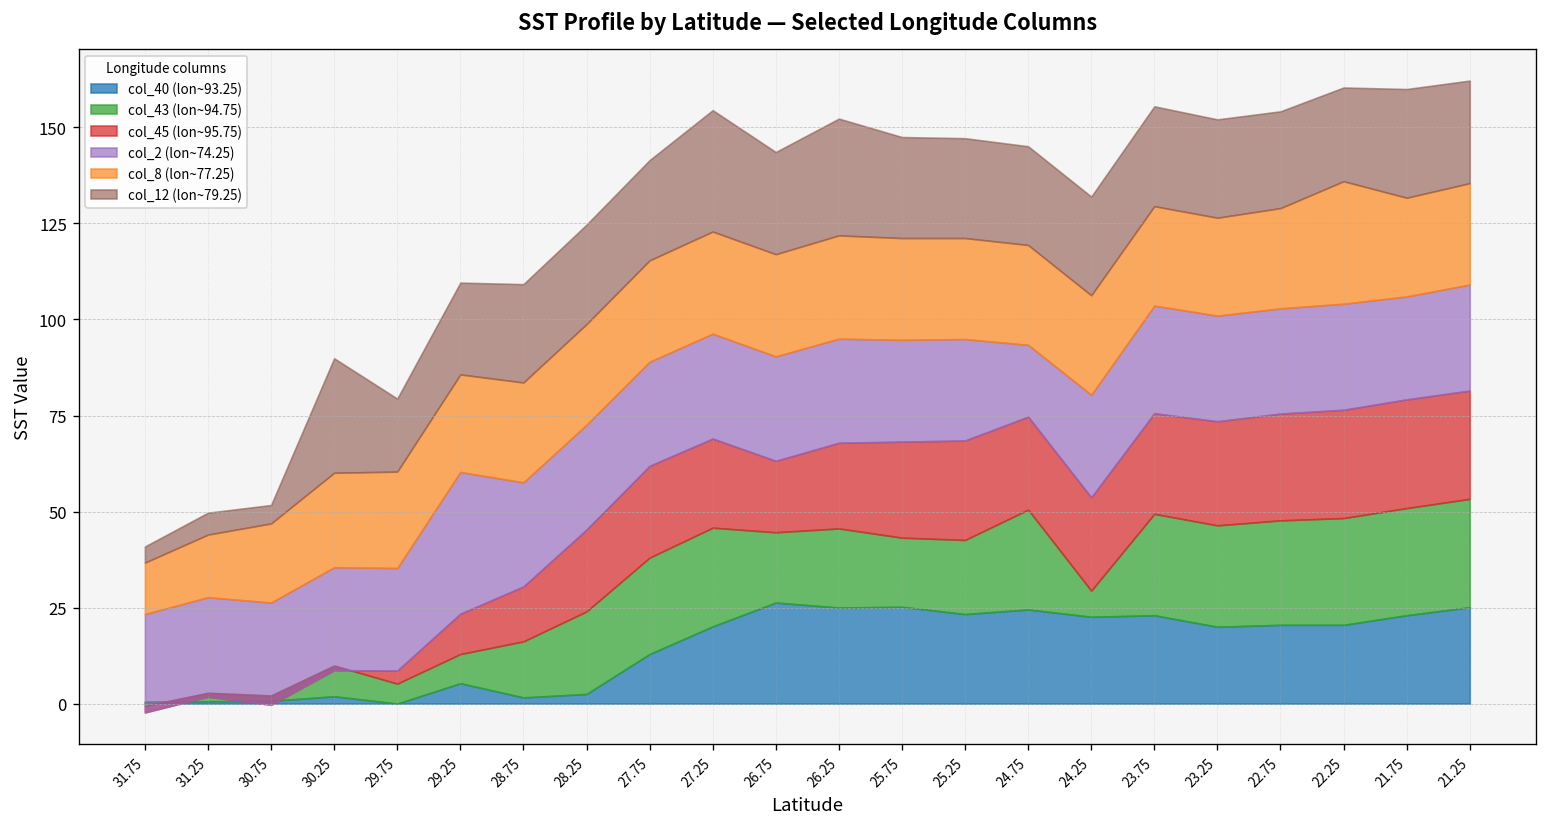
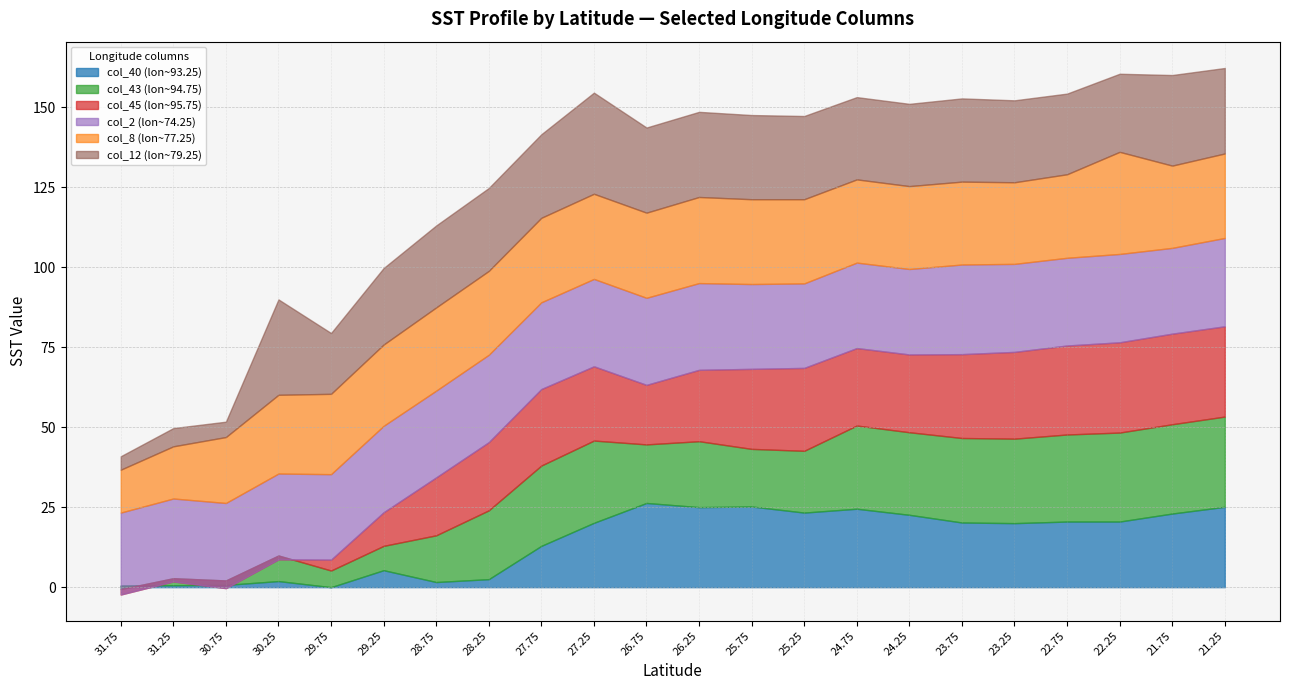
col_2 (lon~74.25), 29.25: 37 -> 27
col_45 (lon~95.75), 28.75: 14 -> 18
col_12 (lon~79.25), 26.25: 30 -> 27
col_2 (lon~74.25), 24.75: 19 -> 27
col_43 (lon~94.75), 24.25: 7 -> 26
col_40 (lon~93.25), 23.75: 23 -> 20
